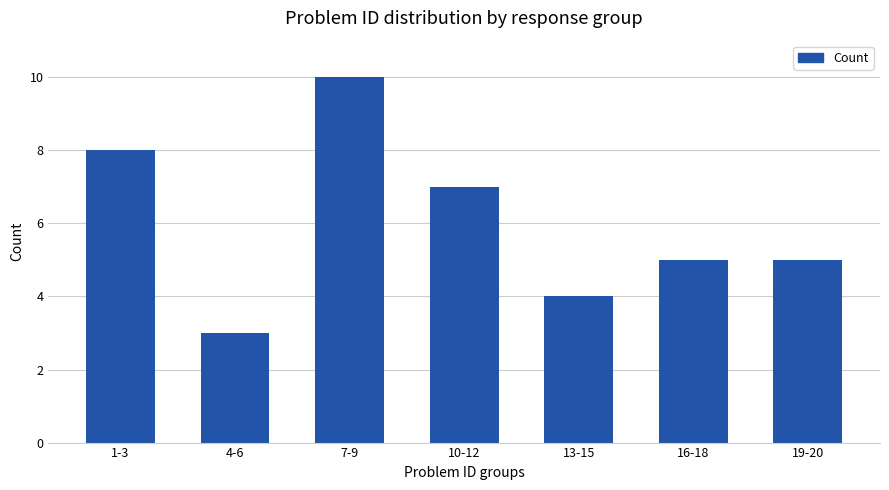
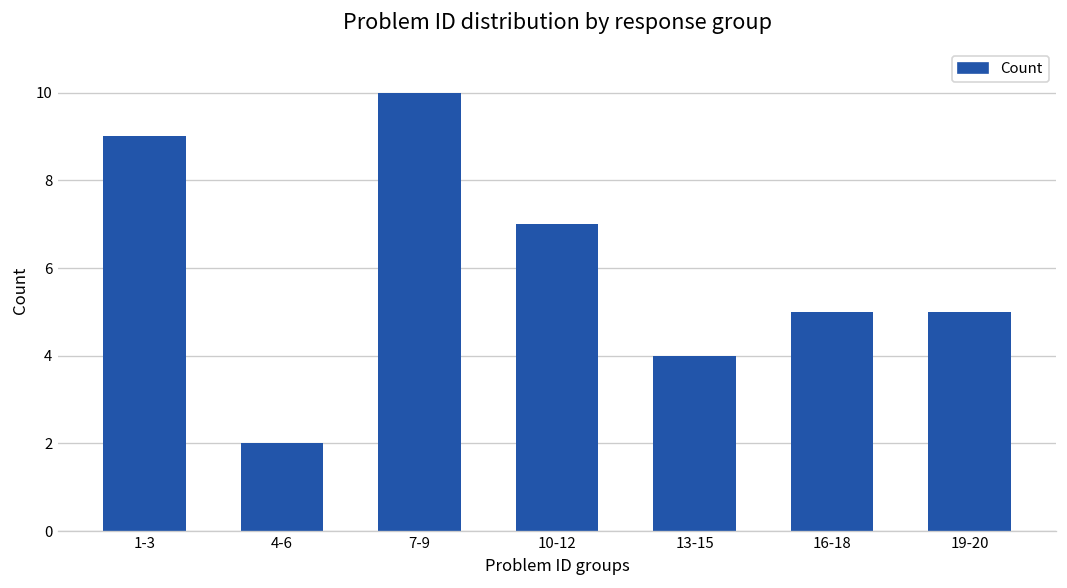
1-3: 8 -> 9
4-6: 3 -> 2
